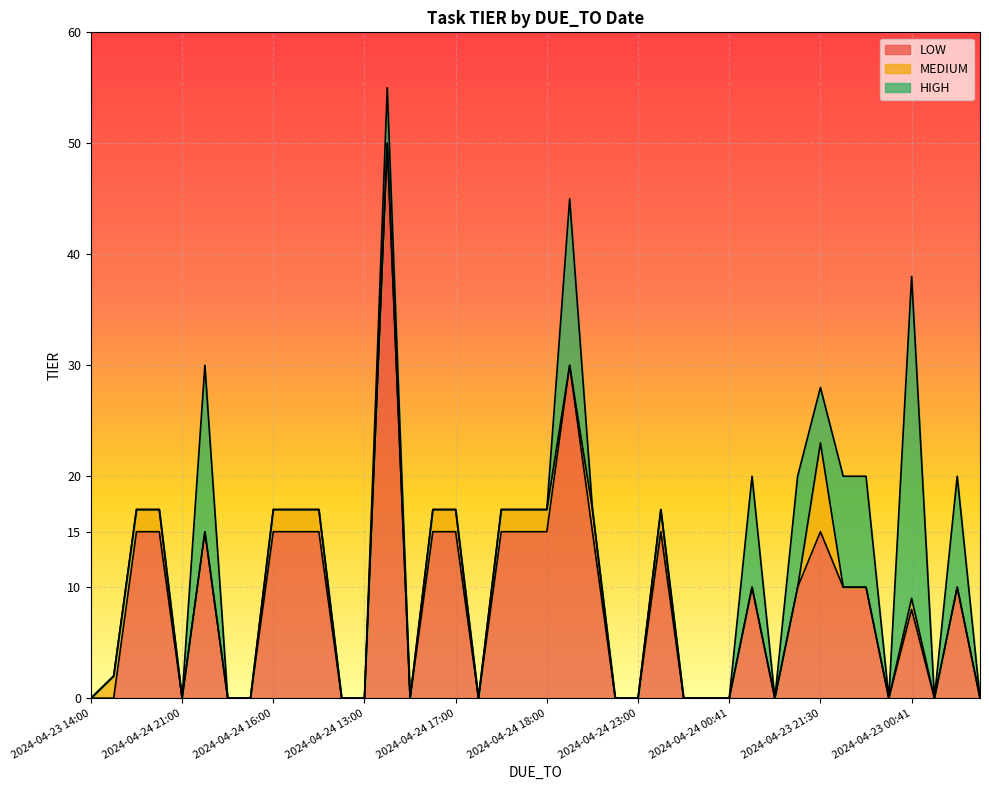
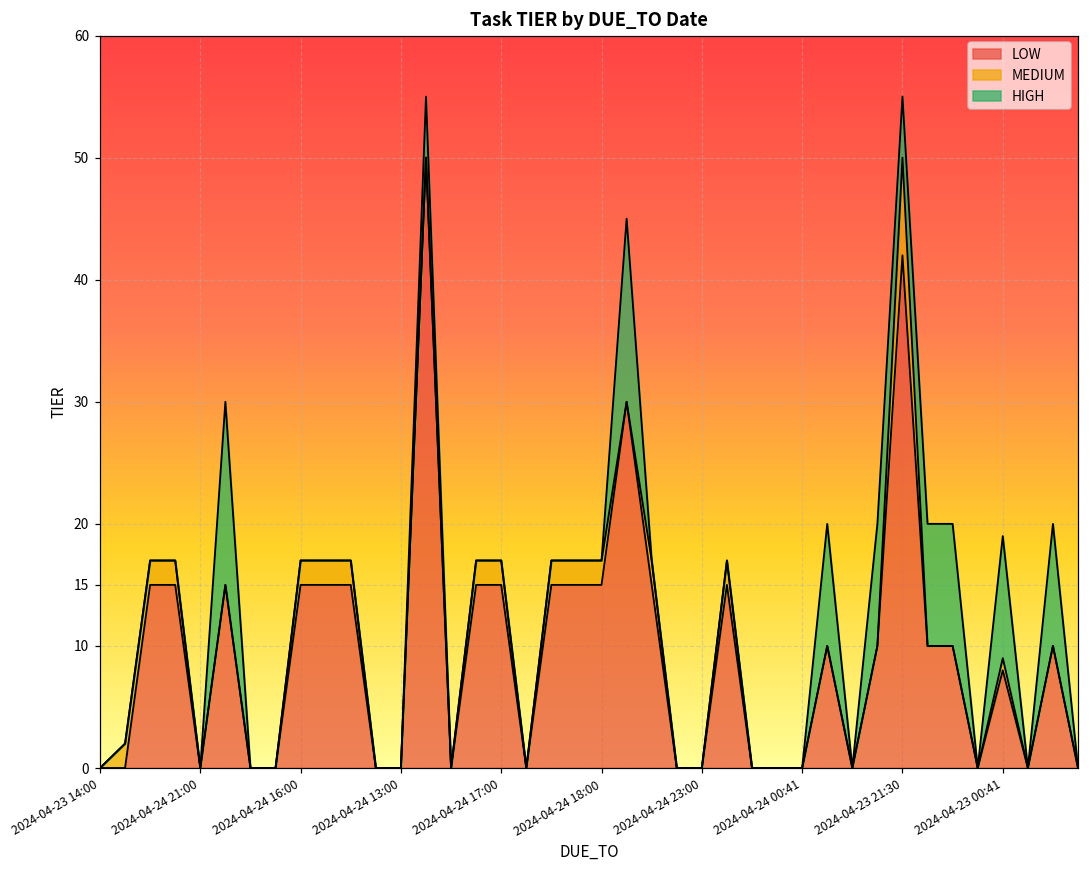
LOW, 2024-04-23 21:30: 15 -> 42
HIGH, 2024-04-23 00:41: 29 -> 10
